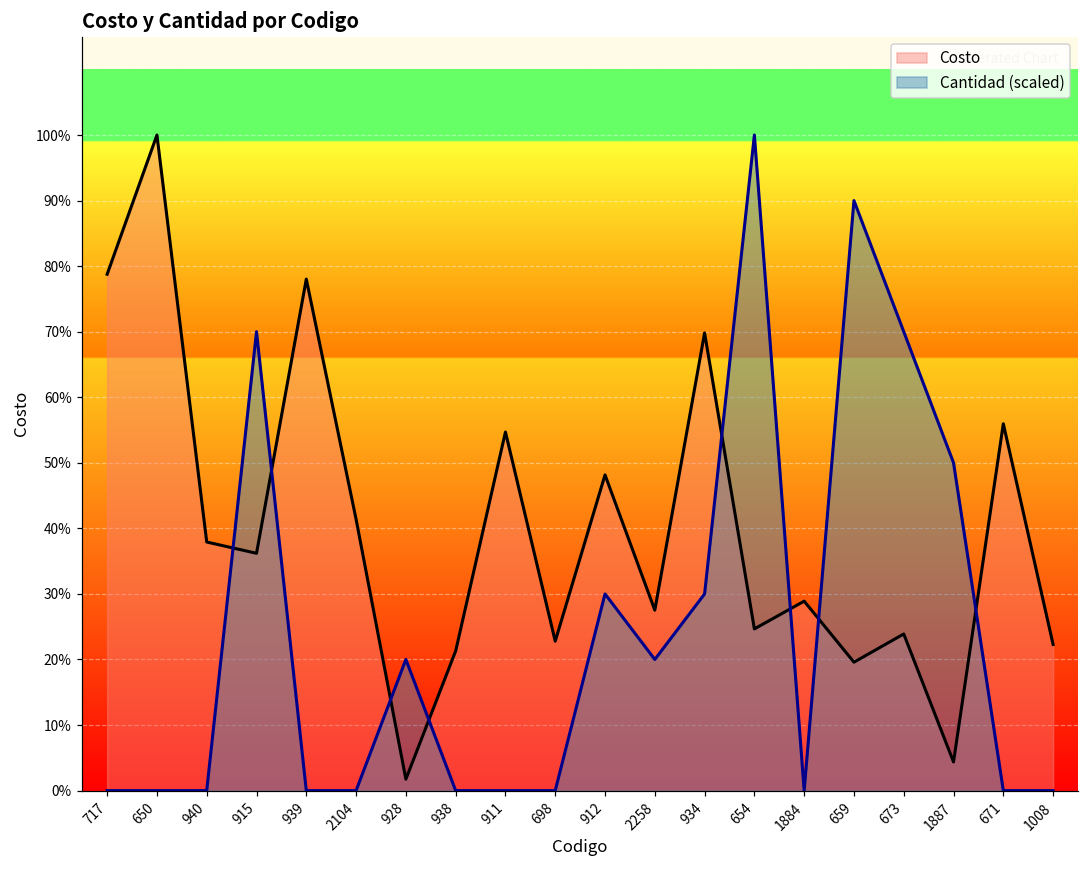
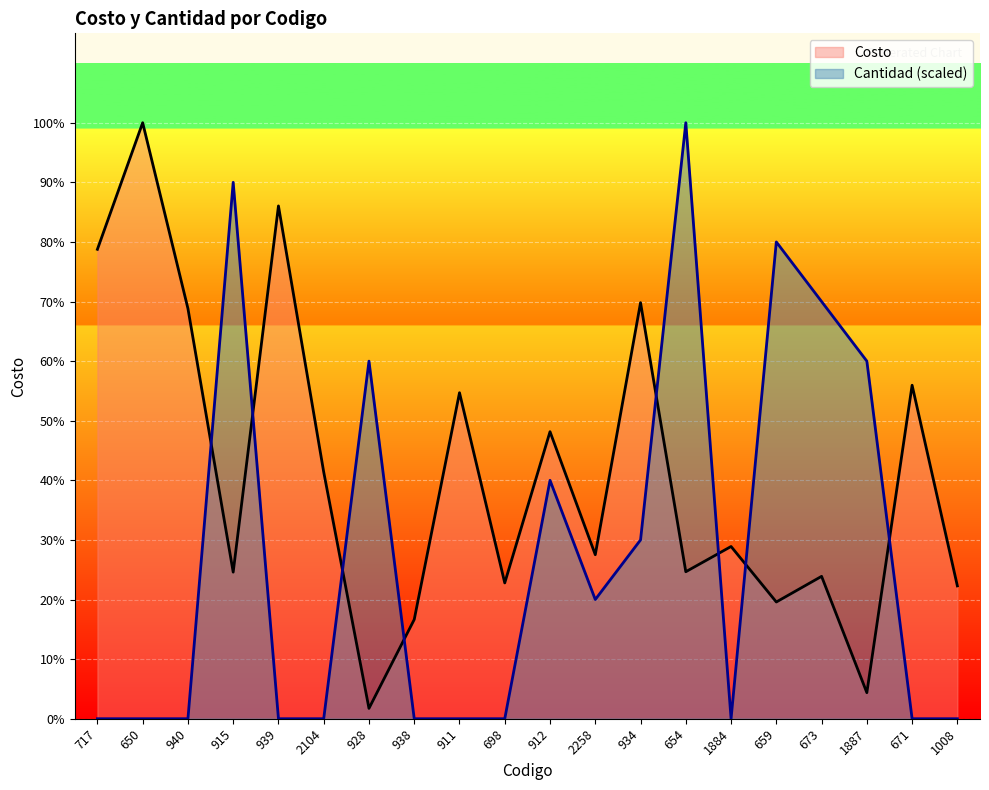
Costo, 940: 38% -> 69%
Costo, 915: 36% -> 25%
Cantidad (scaled), 915: 70% -> 90%
Costo, 939: 78% -> 86%
Cantidad (scaled), 928: 20% -> 60%
Costo, 938: 21% -> 17%
Cantidad (scaled), 912: 30% -> 40%
Cantidad (scaled), 659: 90% -> 80%
Cantidad (scaled), 1887: 50% -> 60%
